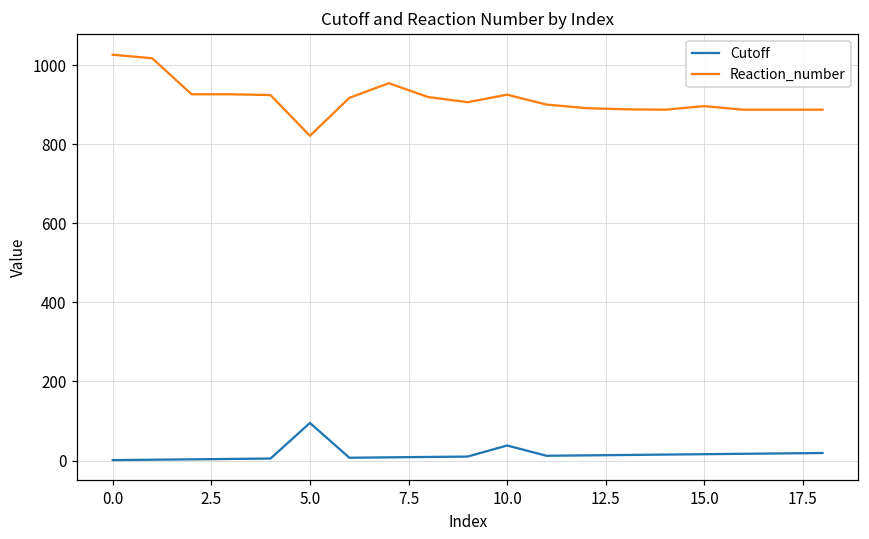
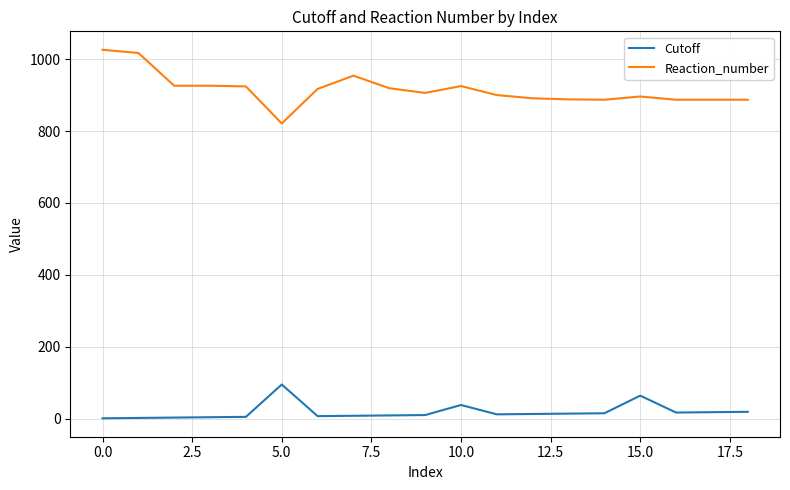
Cutoff, 15.0: 20 -> 60
